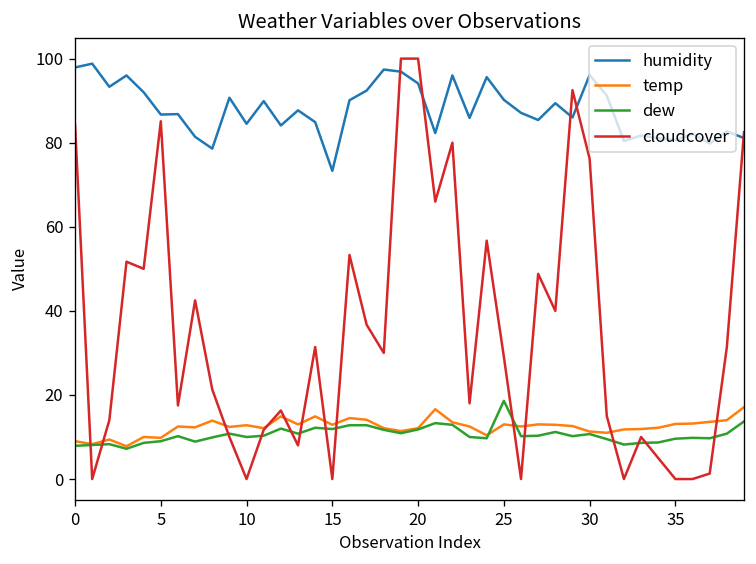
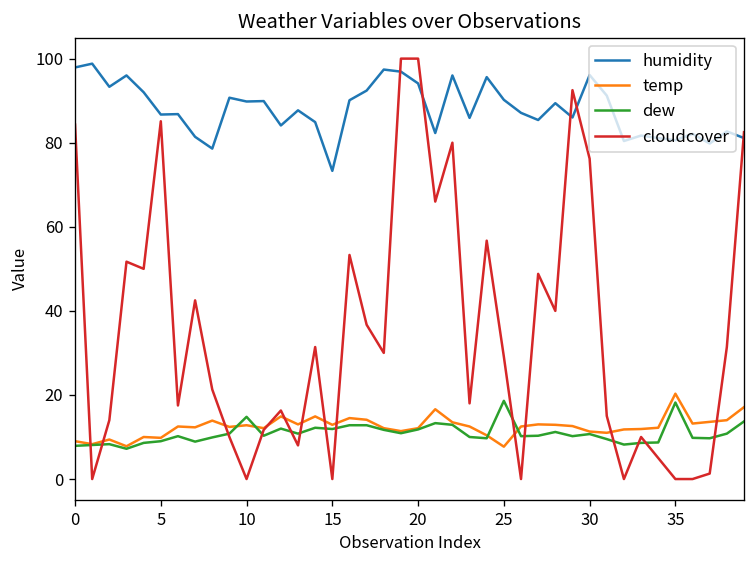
humidity, 10: 85 -> 90
dew, 10: 10 -> 15
temp, 25: 13 -> 8
temp, 35: 13 -> 20
dew, 35: 10 -> 18
